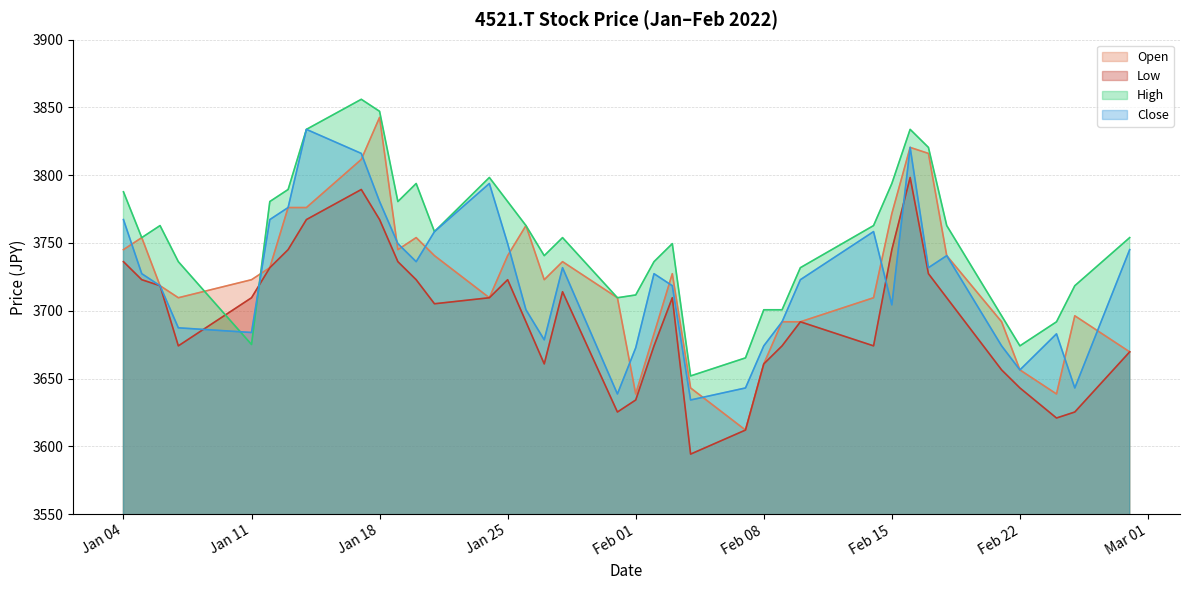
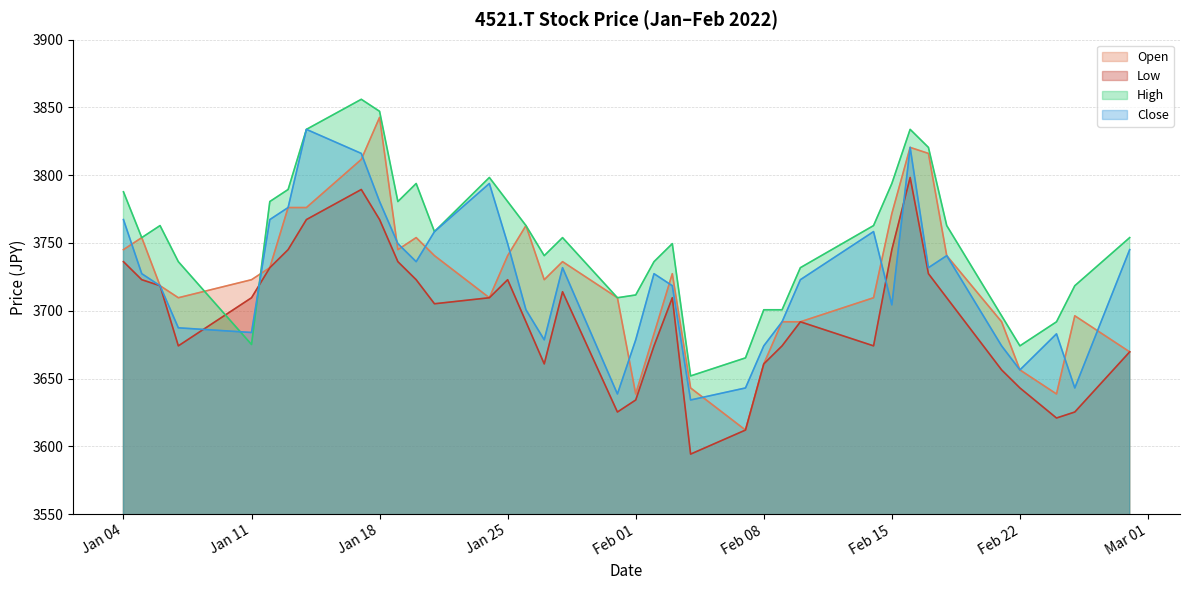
Close, Feb 01: 3673 -> 3679
